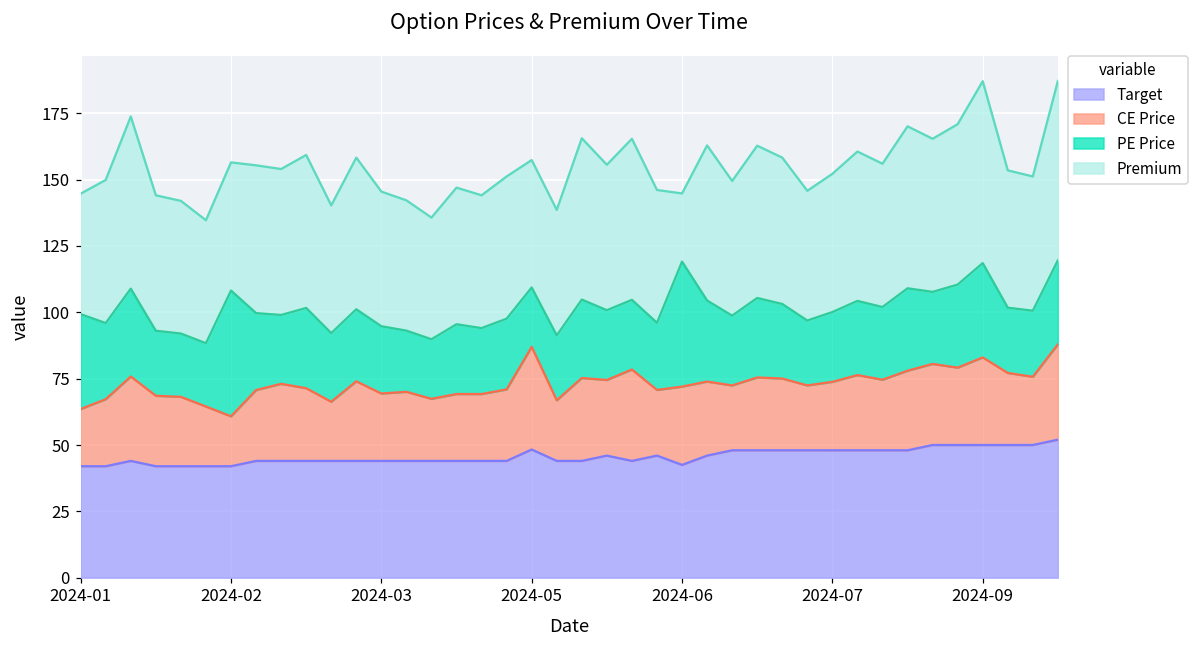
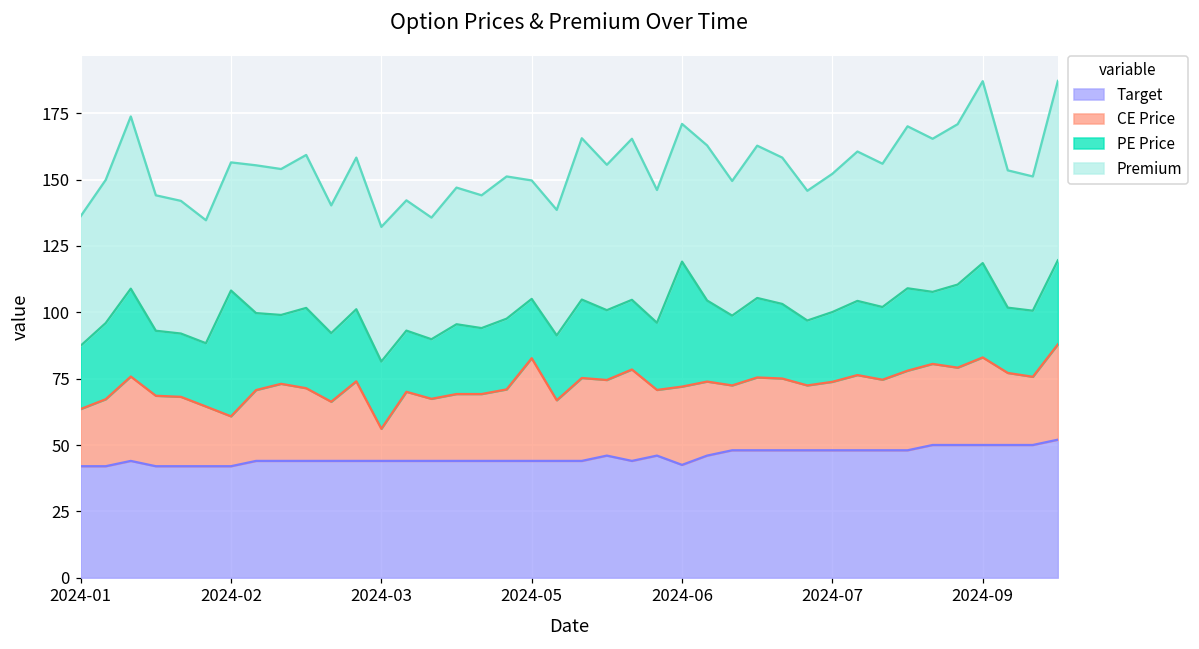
PE Price, 2024-01: 36 -> 24
Premium, 2024-01: 45 -> 49
CE Price, 2024-03: 25 -> 12
Target, 2024-05: 48 -> 44
Premium, 2024-05: 48 -> 45
Premium, 2024-06: 26 -> 52
